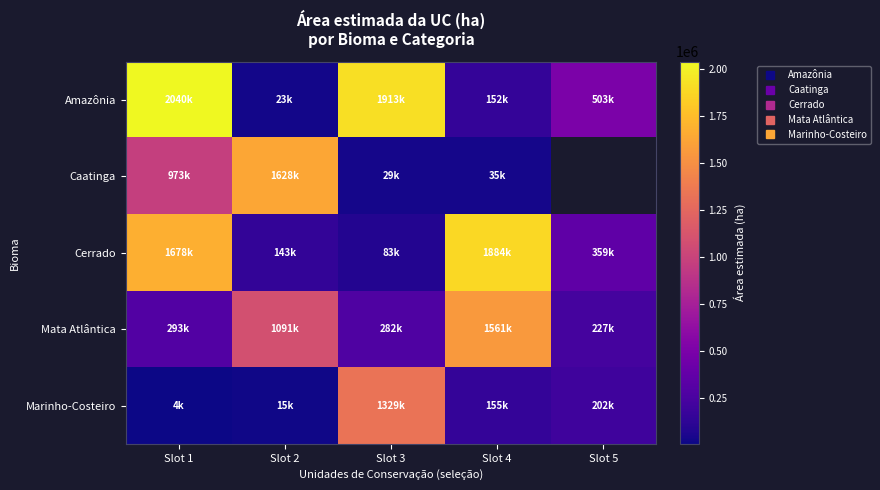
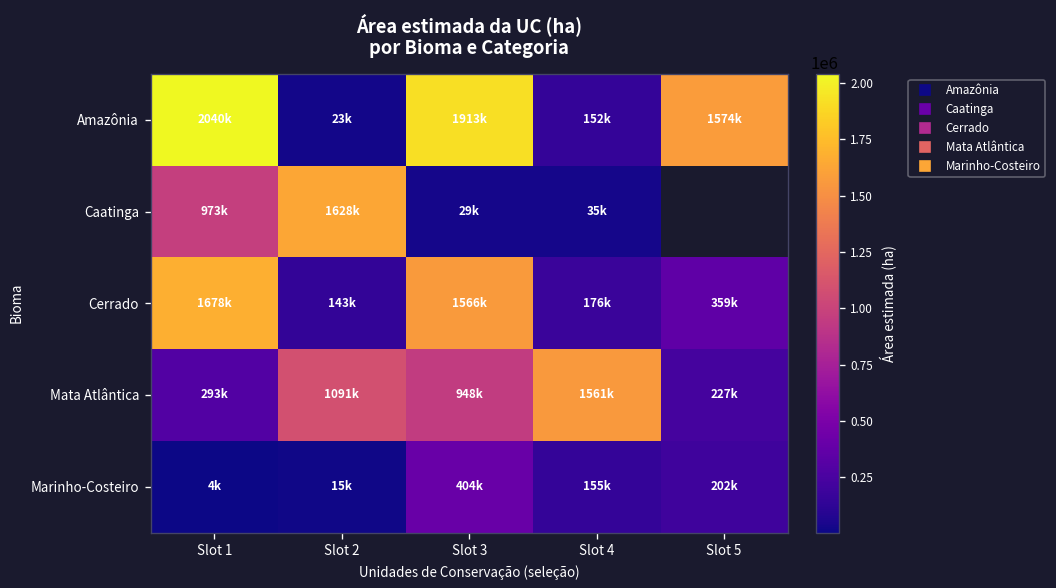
Amazônia, Slot 5: 503k -> 1574k
Cerrado, Slot 3: 83k -> 1566k
Cerrado, Slot 4: 1884k -> 176k
Mata Atlântica, Slot 3: 282k -> 948k
Marinho-Costeiro, Slot 3: 1329k -> 404k
